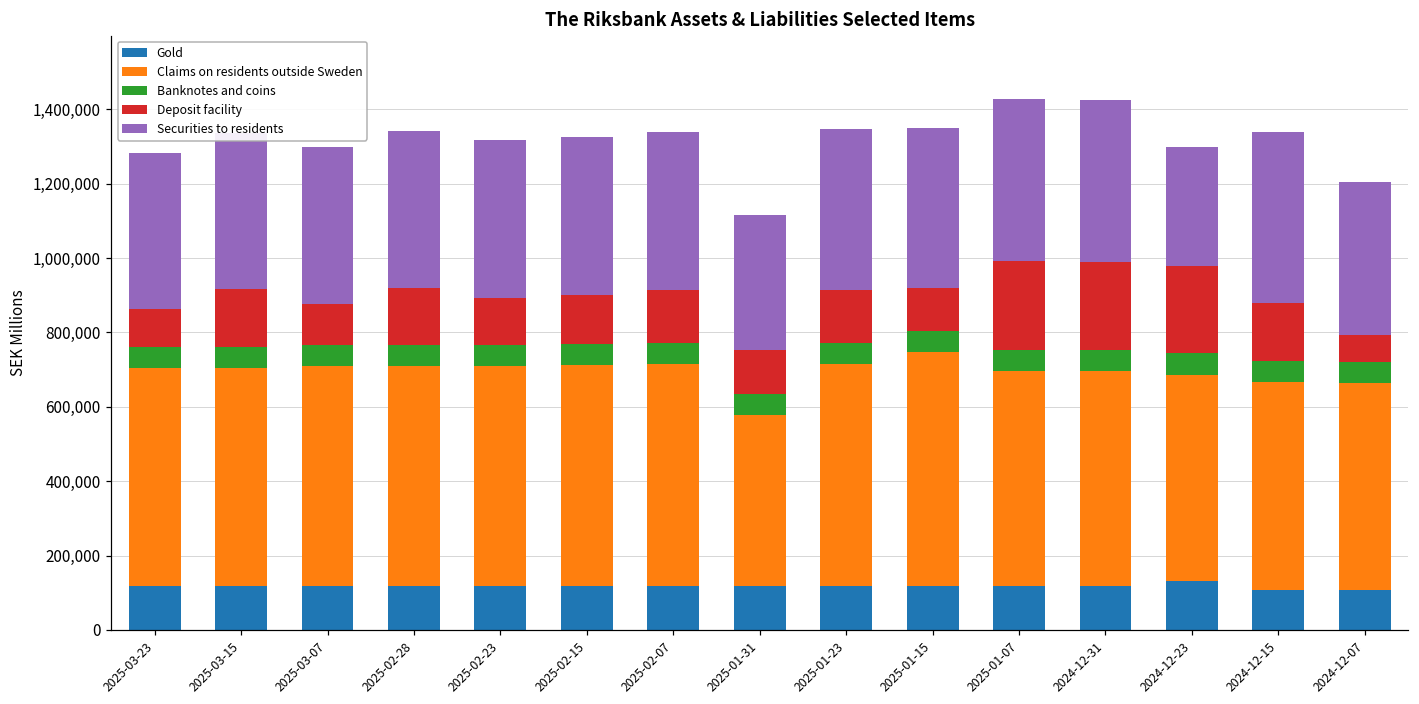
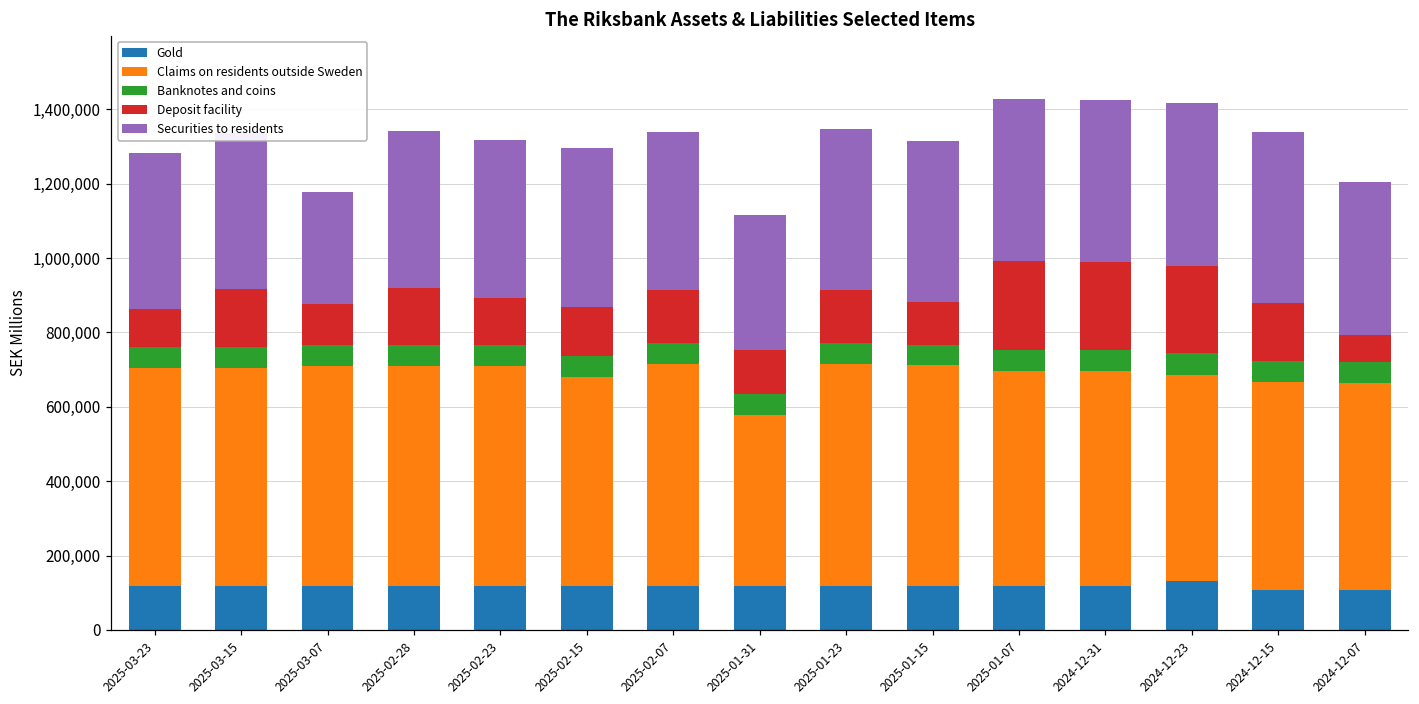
Securities to residents, 2025-03-07: 420,000 -> 300,000
Claims on residents outside Sweden, 2025-02-15: 590,000 -> 560,000
Claims on residents outside Sweden, 2025-01-15: 630,000 -> 590,000
Securities to residents, 2024-12-23: 320,000 -> 440,000
